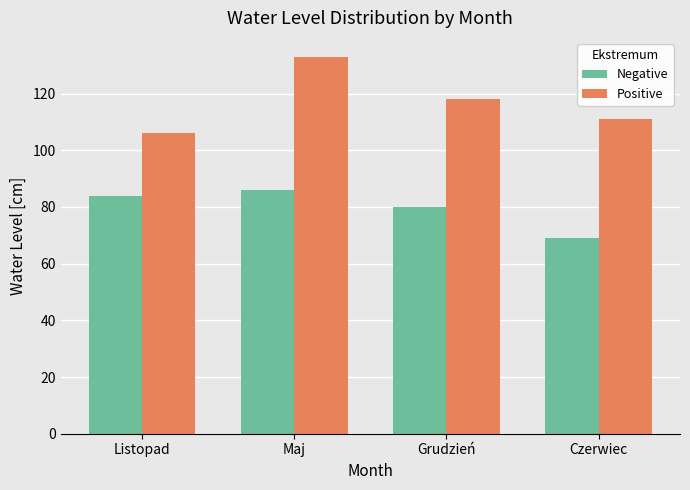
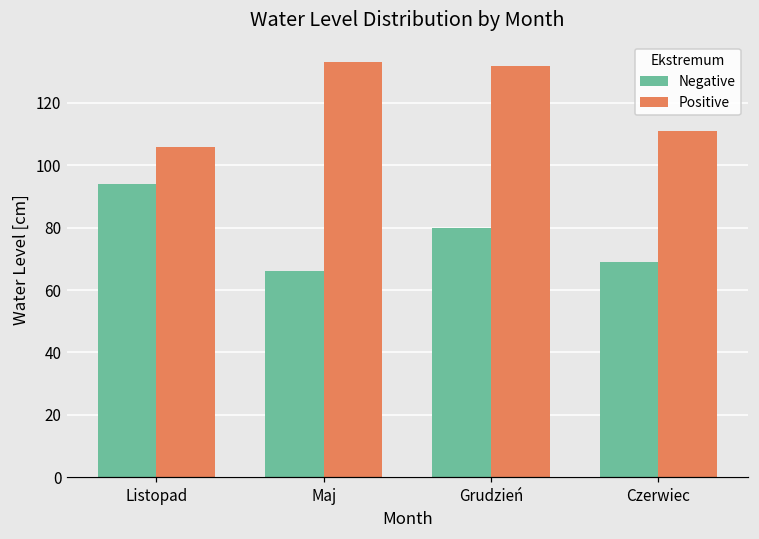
Negative, Listopad: 84 -> 94
Negative, Maj: 86 -> 66
Positive, Grudzień: 118 -> 132
